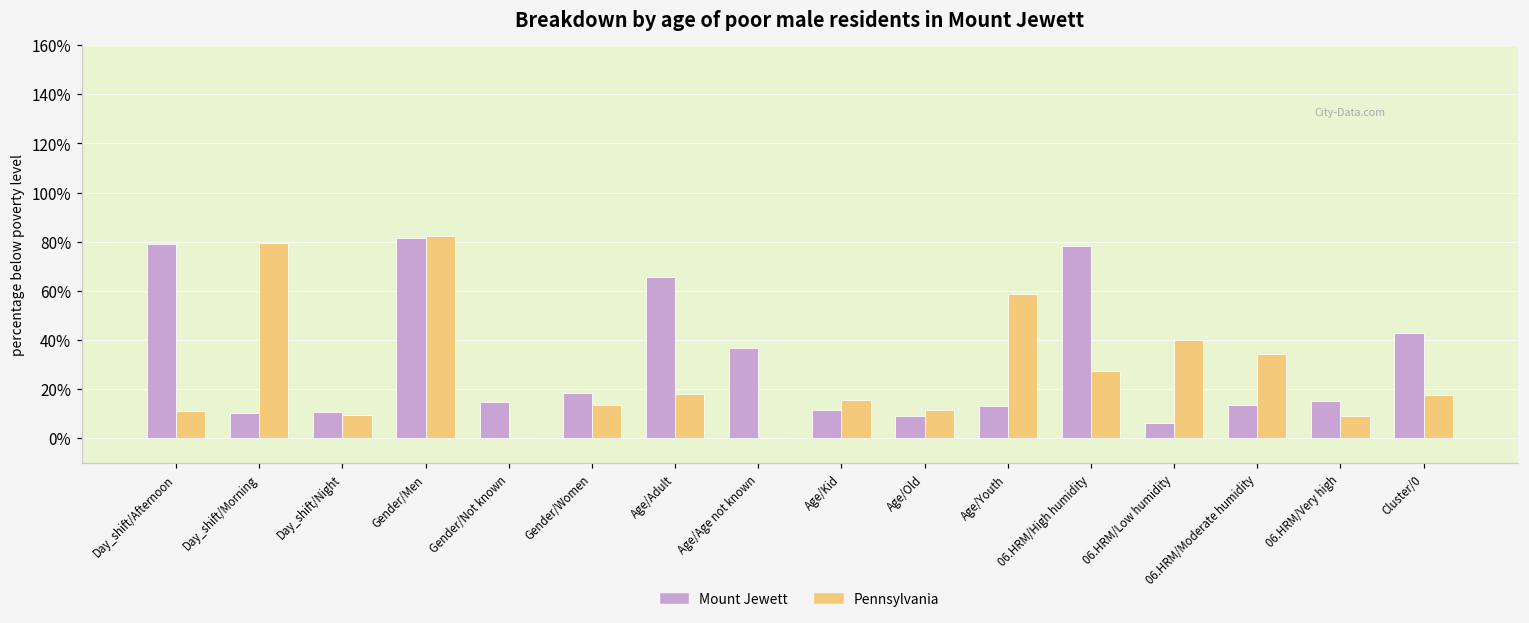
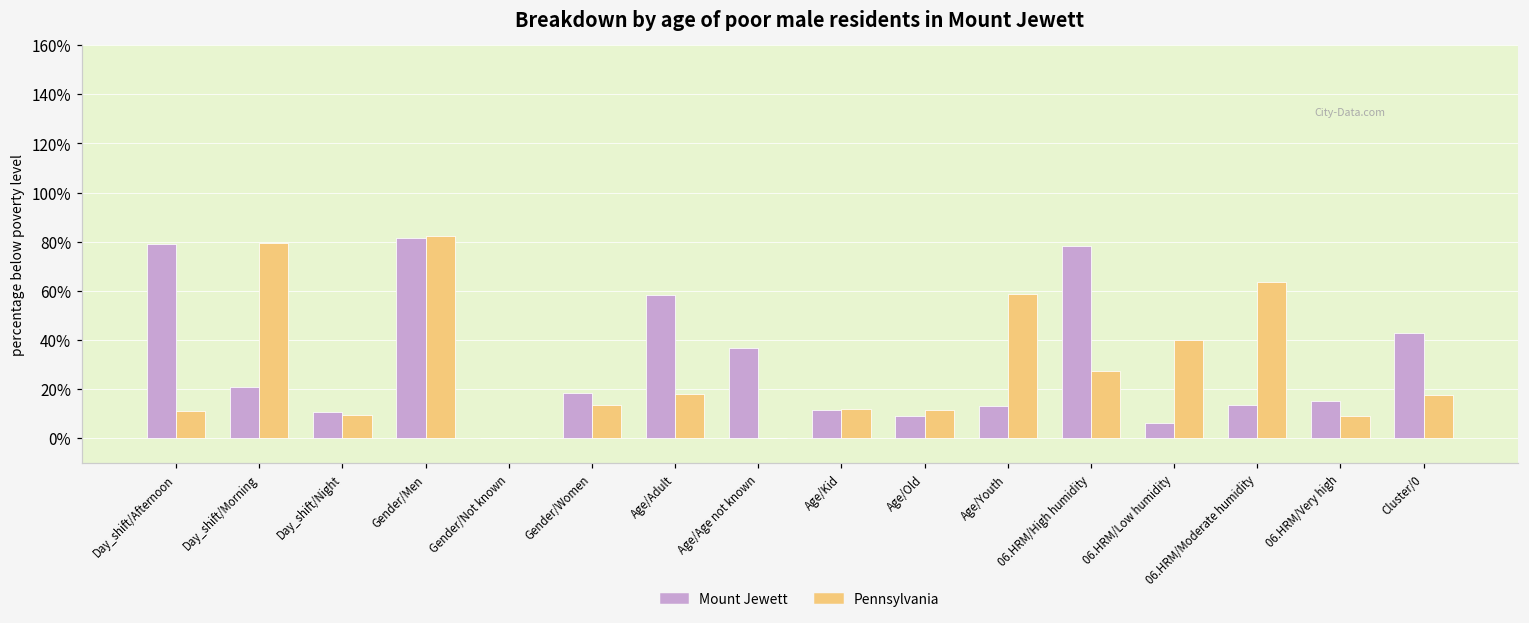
Mount Jewett, Day_shift/Morning: 10% -> 21%
Mount Jewett, Gender/Not known: 15% -> 0%
Mount Jewett, Age/Adult: 66% -> 58%
Pennsylvania, Age/Kid: 16% -> 12%
Pennsylvania, 06.HRM/Moderate humidity: 34% -> 64%
